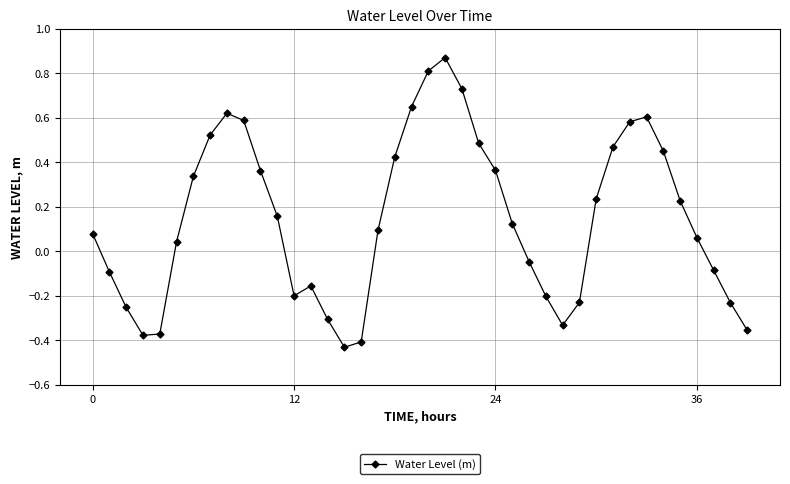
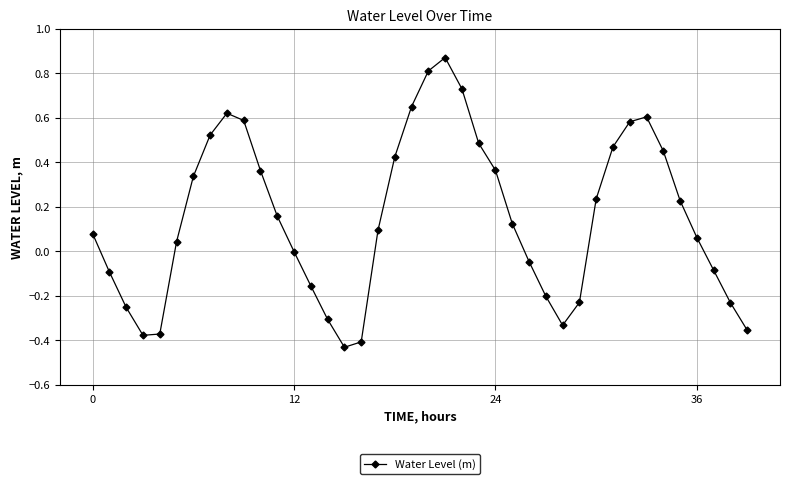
12: -0.20 -> 0.00
